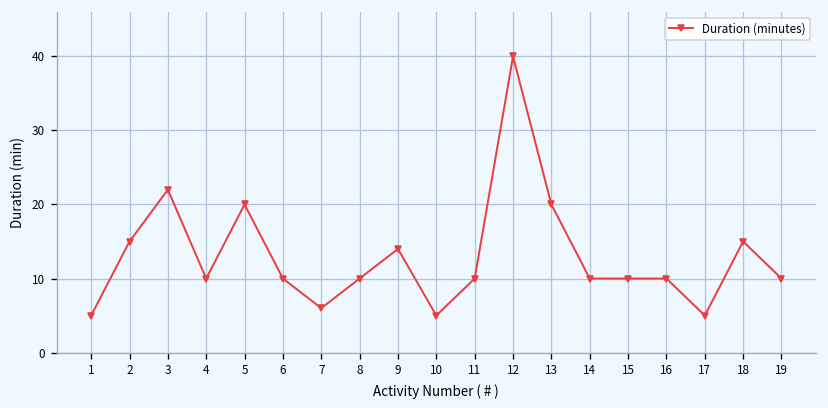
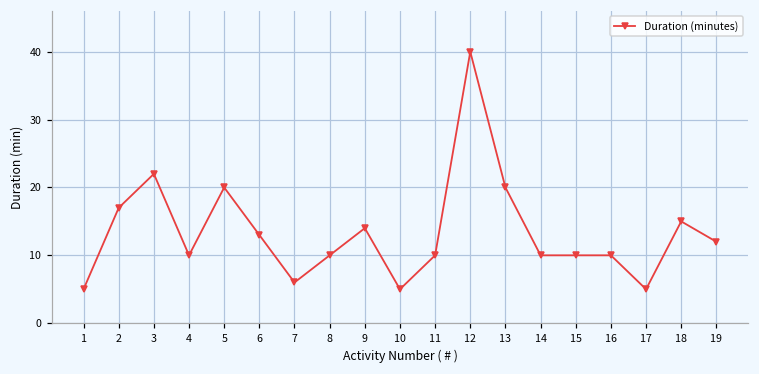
2: 15 -> 17
6: 10 -> 13
19: 10 -> 12
